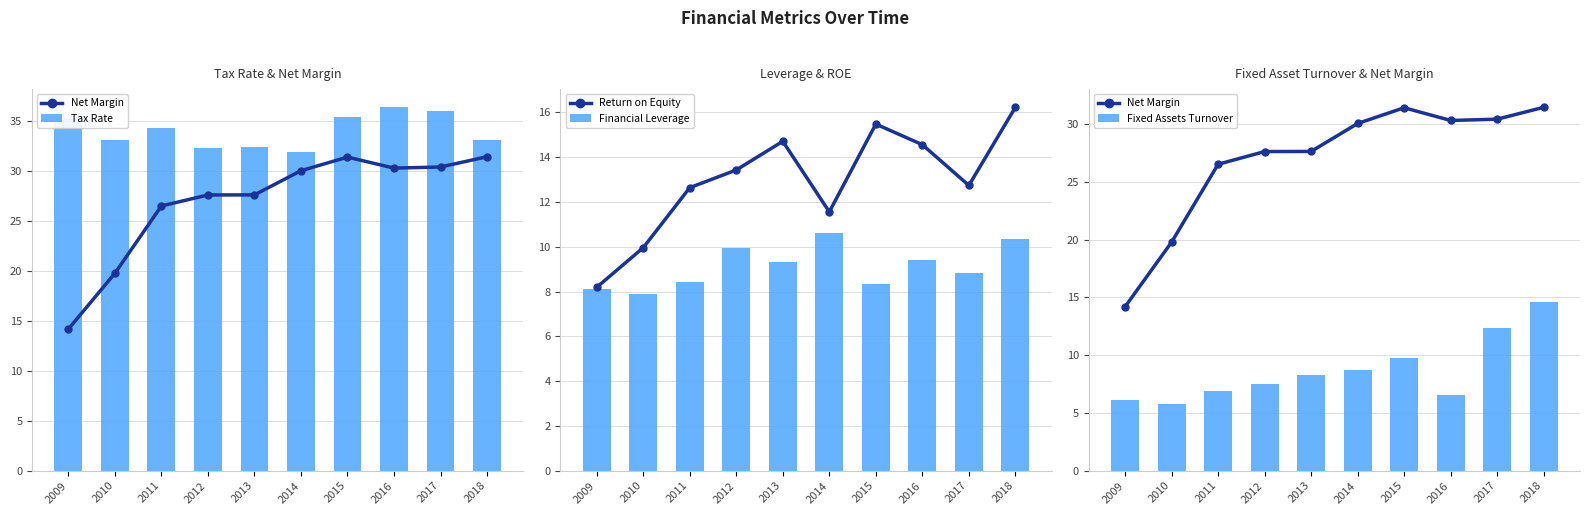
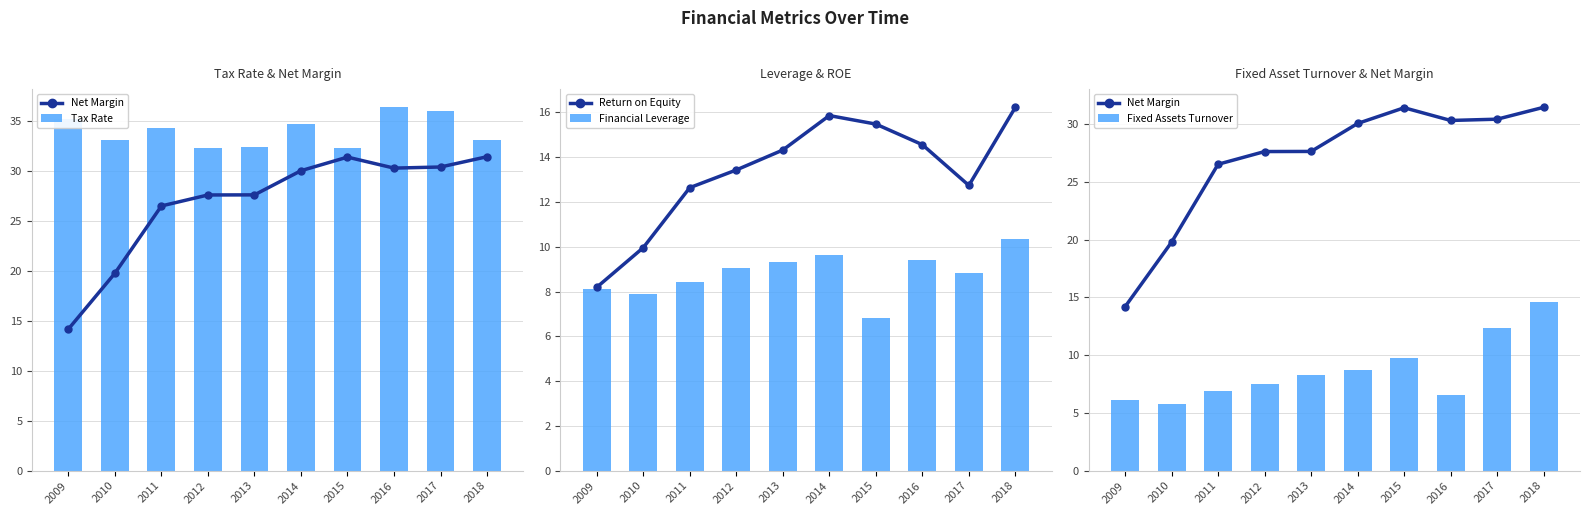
Tax Rate & Net Margin, Tax Rate, 2014: 32 -> 35
Tax Rate & Net Margin, Tax Rate, 2015: 35 -> 32
Leverage & ROE, Financial Leverage, 2012: 9.9 -> 9.0
Leverage & ROE, Return on Equity, 2013: 14.7 -> 14.3
Leverage & ROE, Return on Equity, 2014: 11.6 -> 15.9
Leverage & ROE, Financial Leverage, 2014: 10.6 -> 9.6
Leverage & ROE, Financial Leverage, 2015: 8.3 -> 6.8
